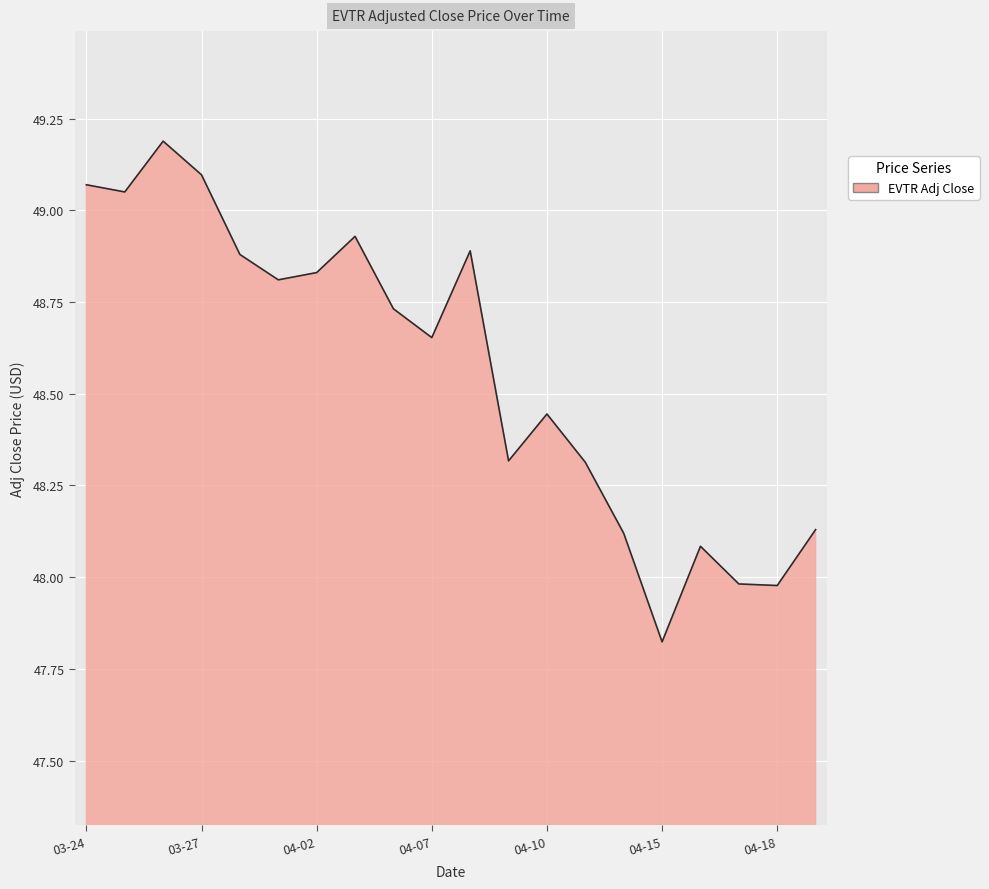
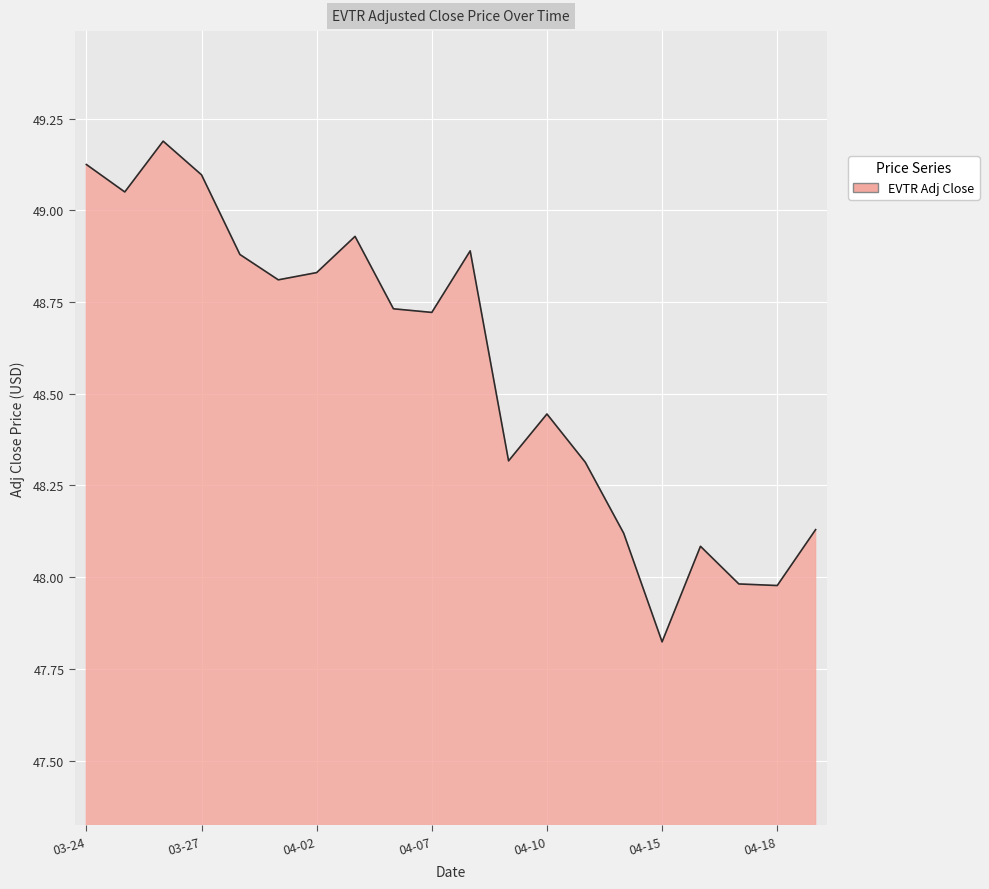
03-24: 49.07 -> 49.12
04-07: 48.65 -> 48.72
